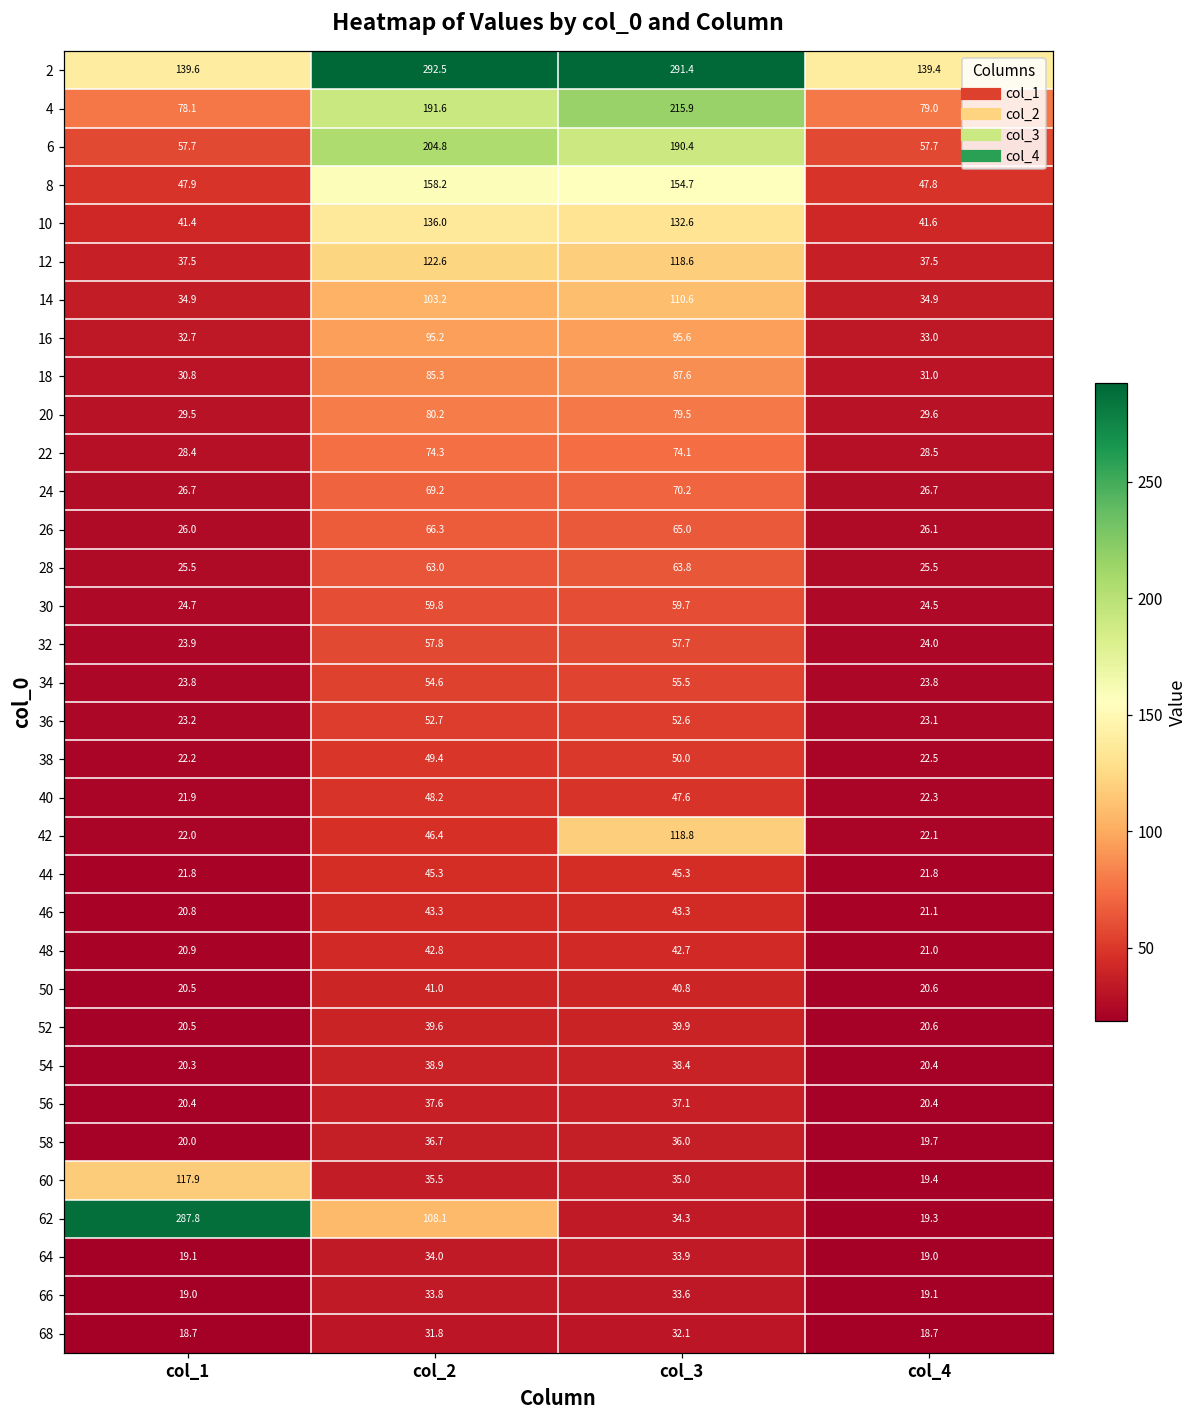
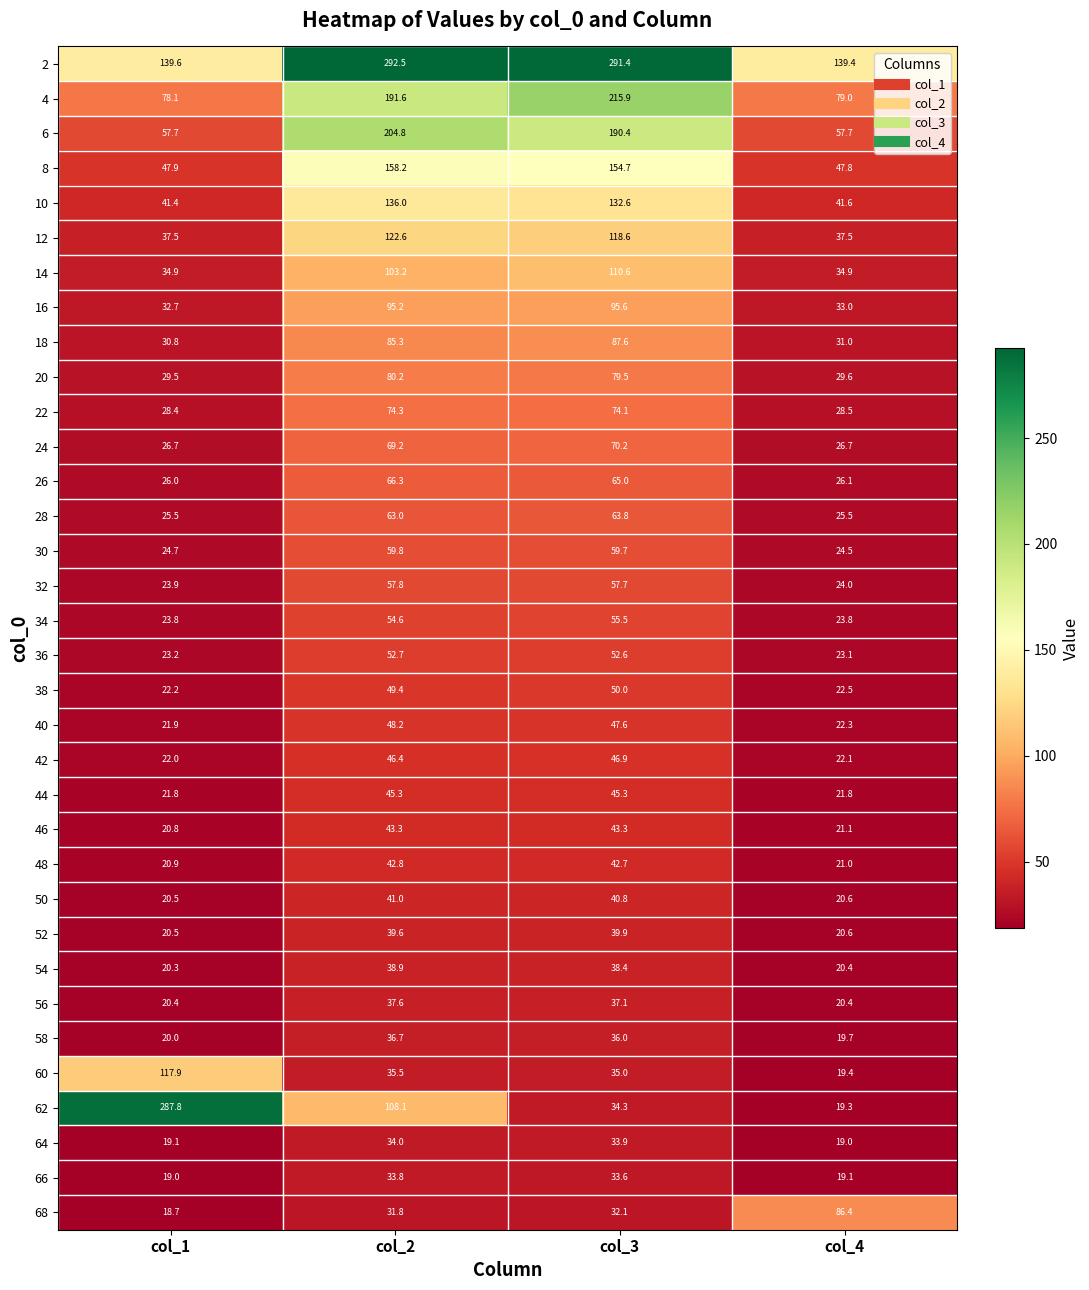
42, col_3: 118.8 -> 46.9
68, col_4: 18.7 -> 86.4
